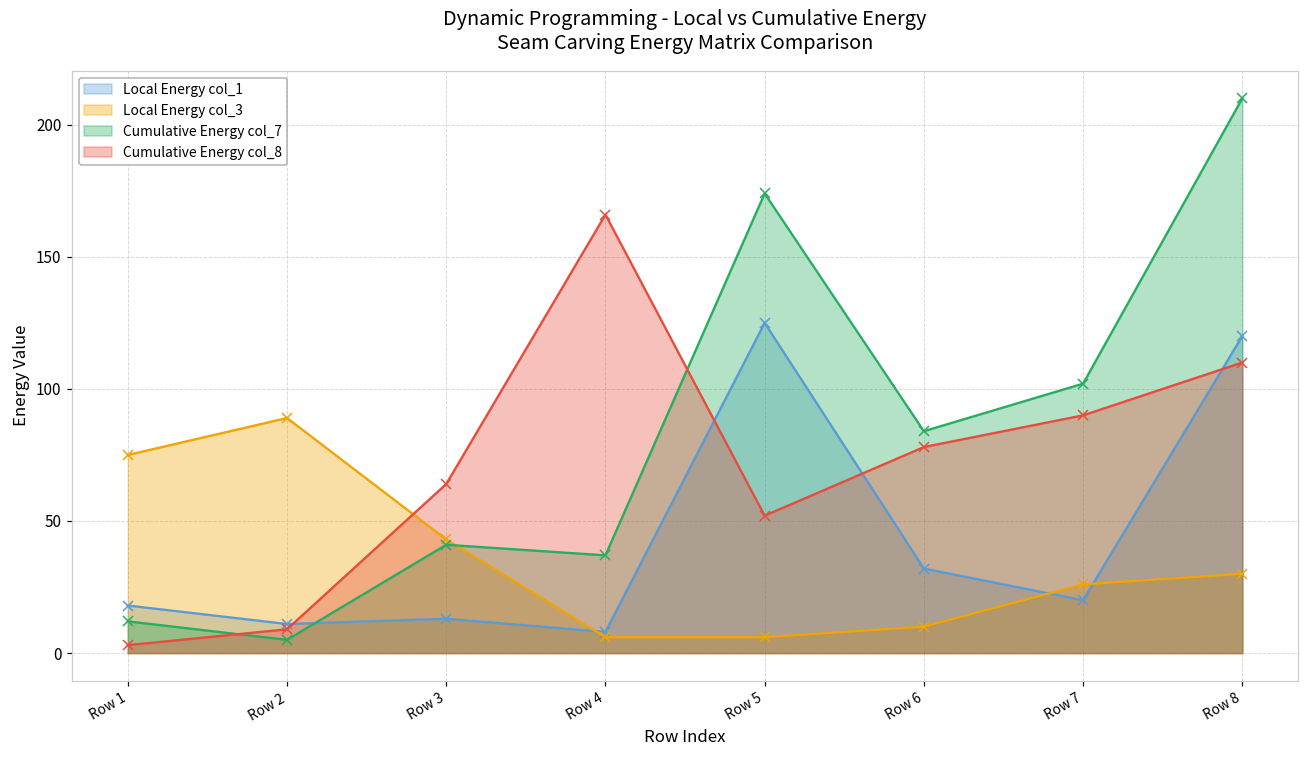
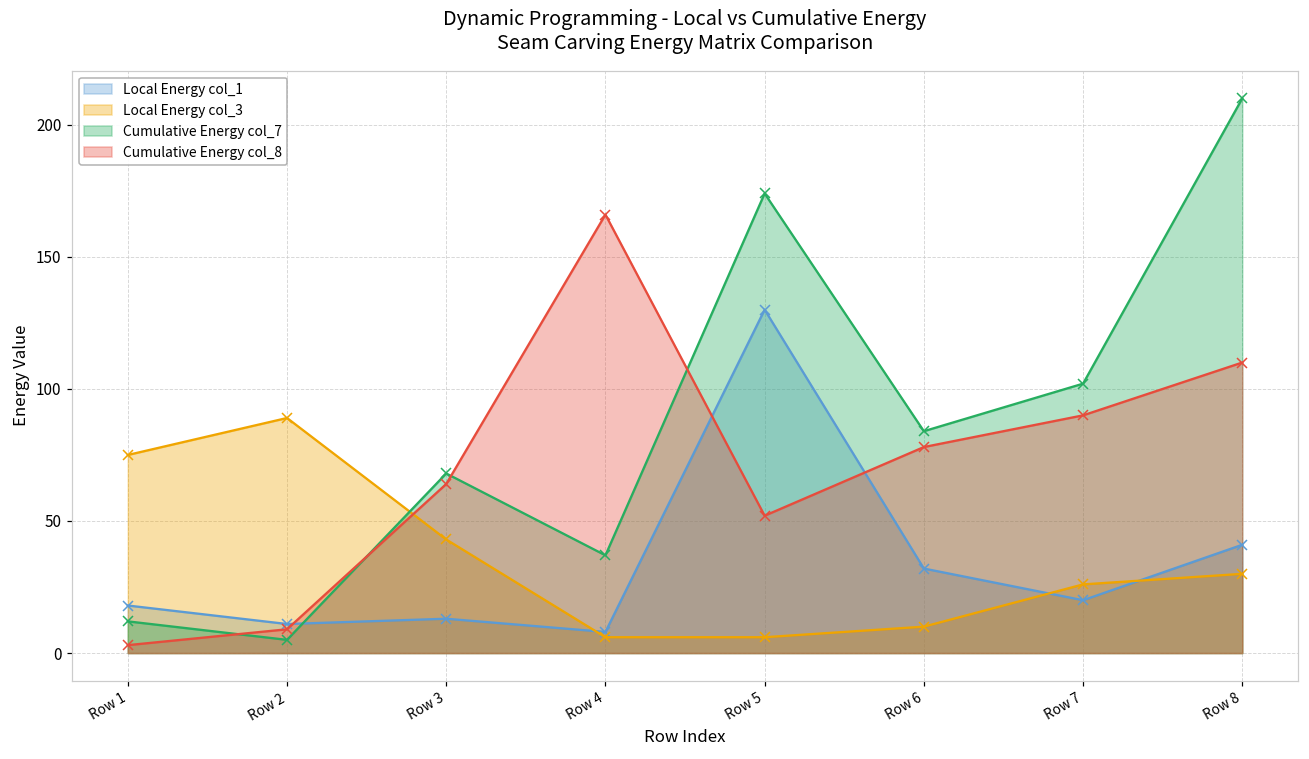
Cumulative Energy col_7, Row 3: 41 -> 68
Local Energy col_1, Row 5: 125 -> 130
Local Energy col_1, Row 8: 120 -> 41
